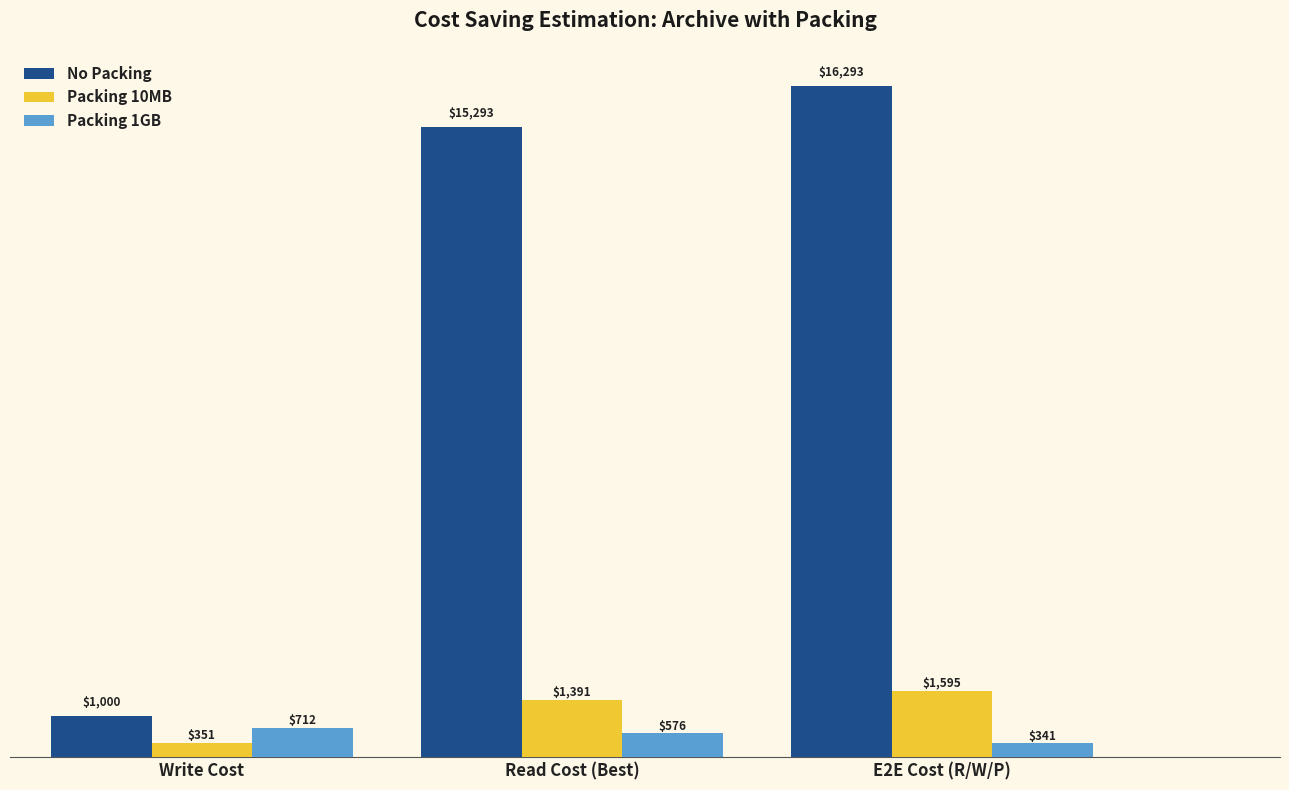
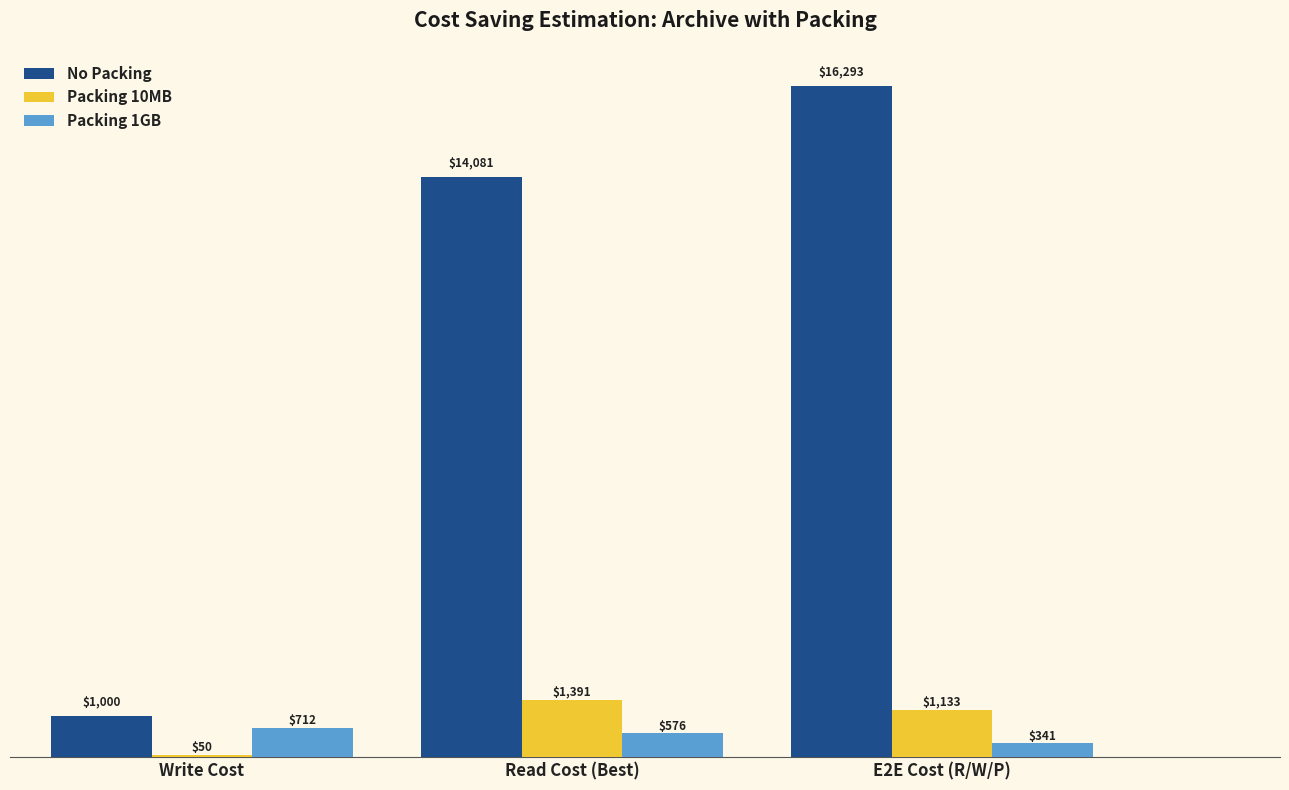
Packing 10MB, Write Cost: $351 -> $50
No Packing, Read Cost (Best): $15,293 -> $14,081
Packing 10MB, E2E Cost (R/W/P): $1,595 -> $1,133
